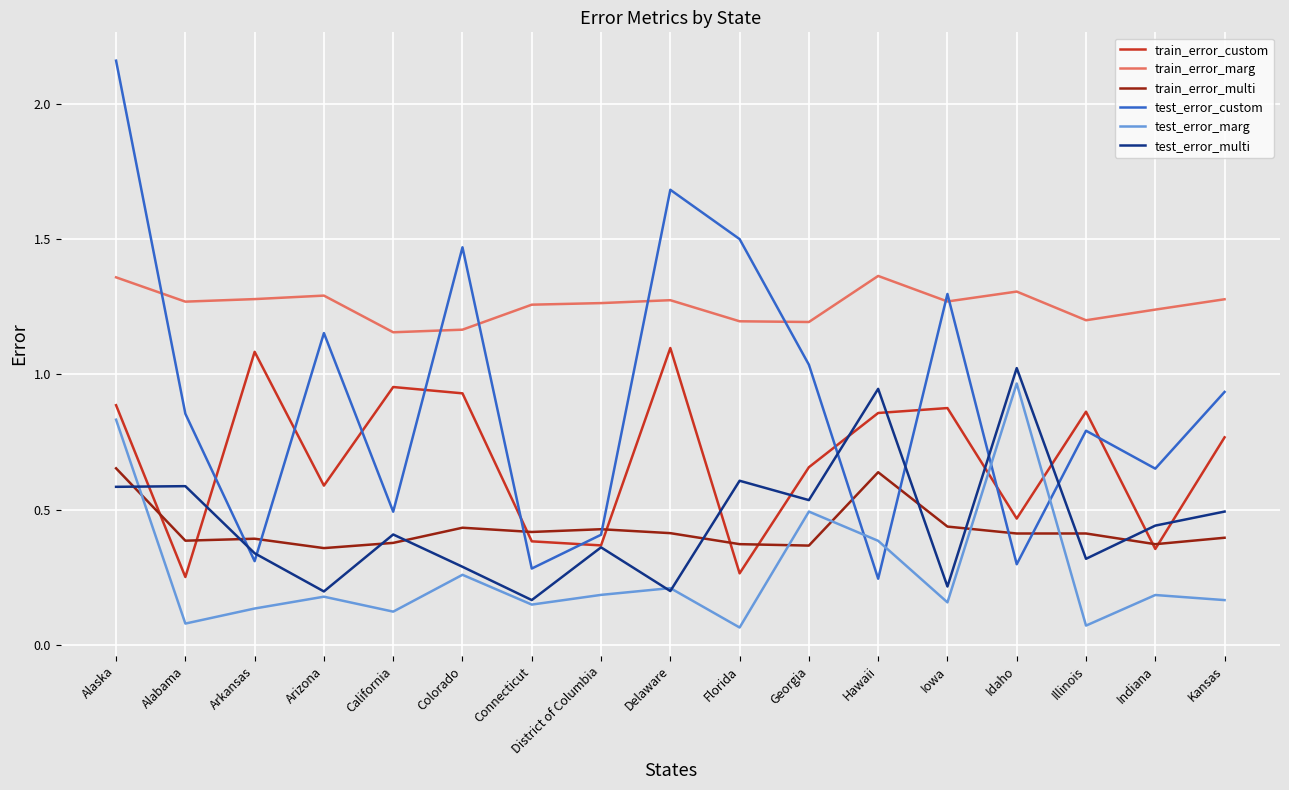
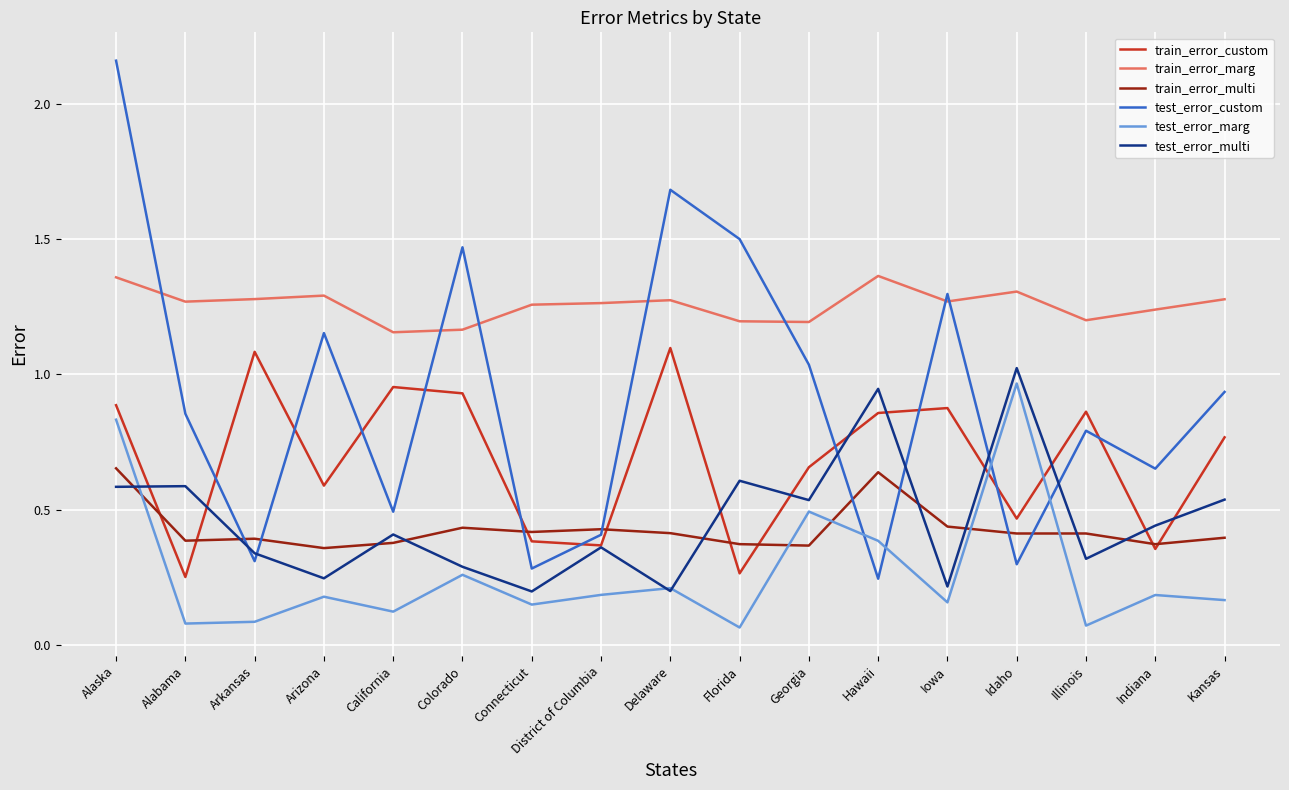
test_error_marg, Arkansas: 0.14 -> 0.09
test_error_multi, Arizona: 0.20 -> 0.25
test_error_multi, Connecticut: 0.17 -> 0.20
test_error_multi, Kansas: 0.49 -> 0.54
